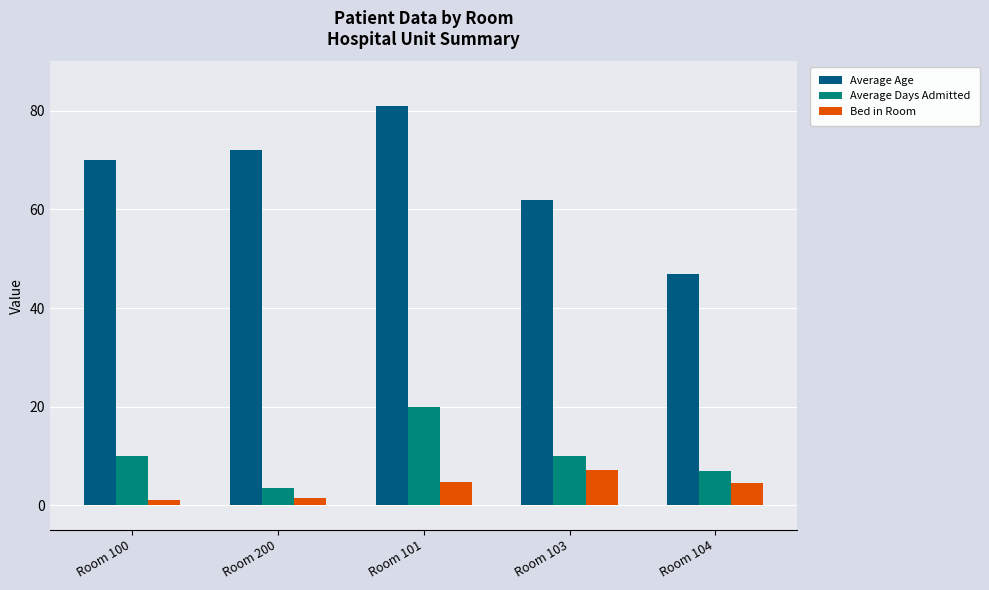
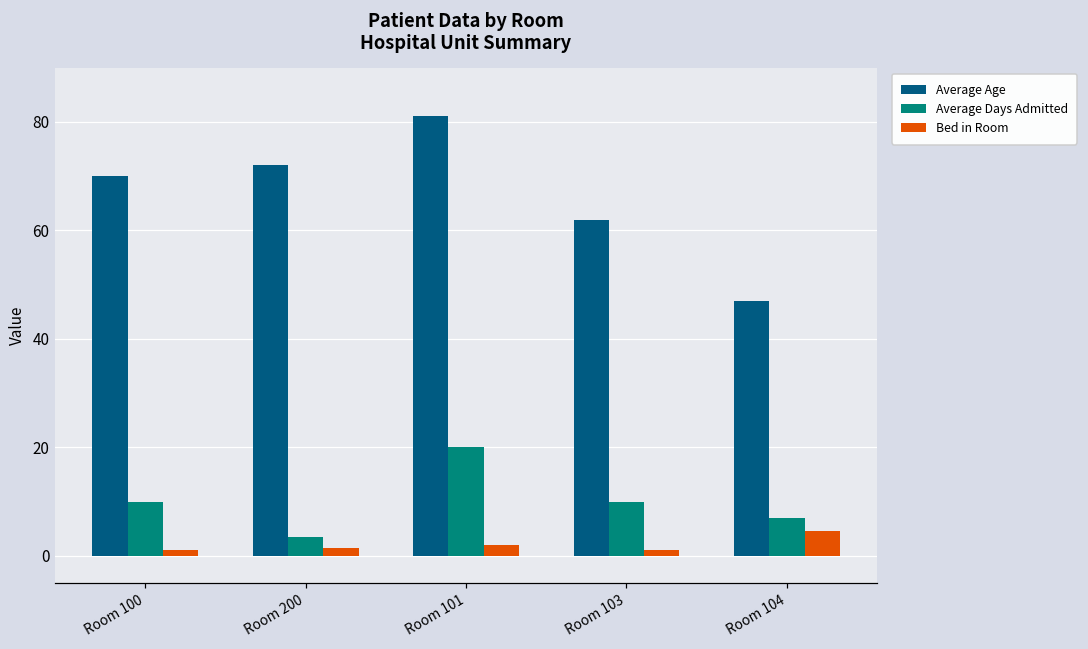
Bed in Room, Room 101: 5 -> 2
Bed in Room, Room 103: 7 -> 1
